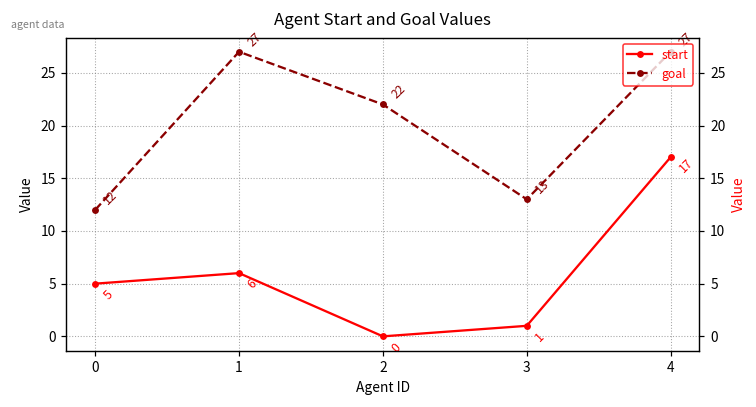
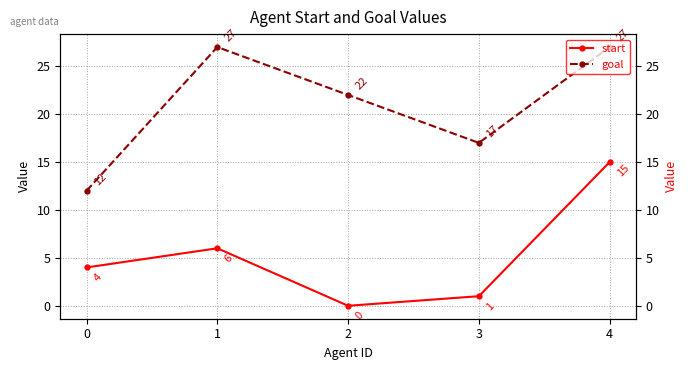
start, 0: 5 -> 4
goal, 3: 13 -> 17
start, 4: 17 -> 15
